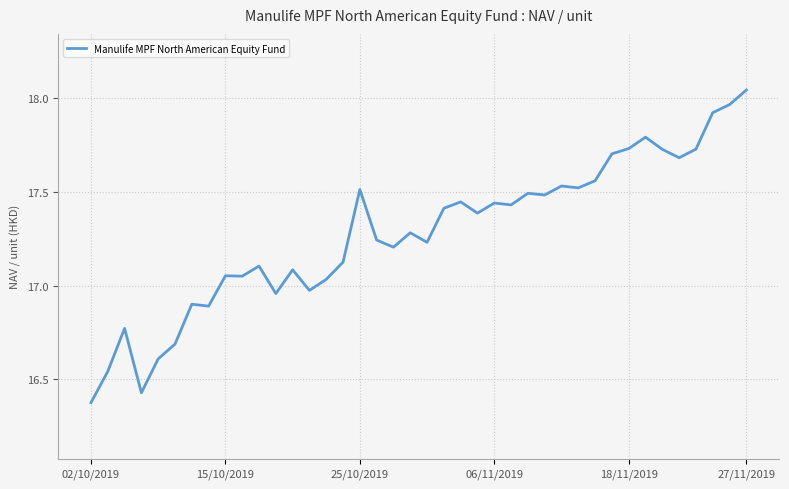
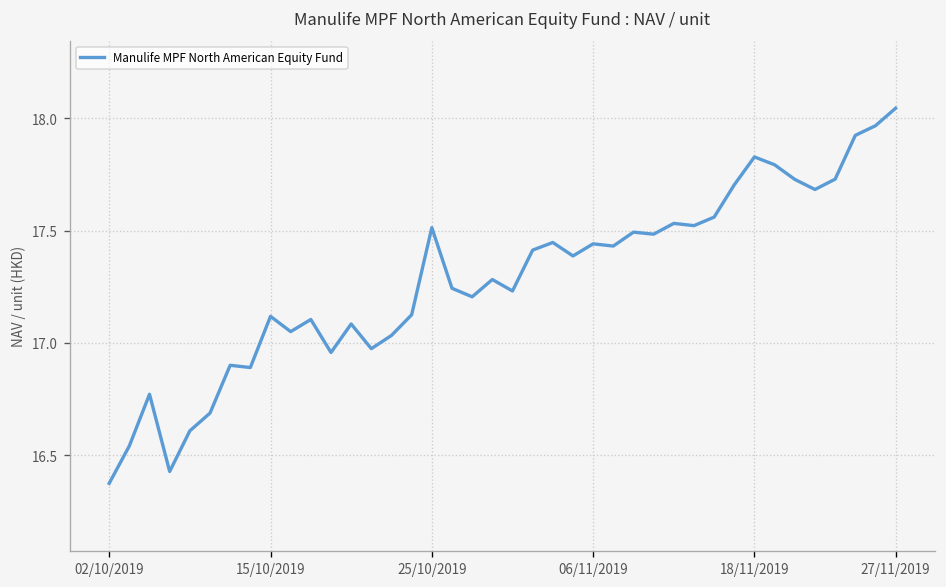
15/10/2019: 17.05 -> 17.12
18/11/2019: 17.73 -> 17.83
